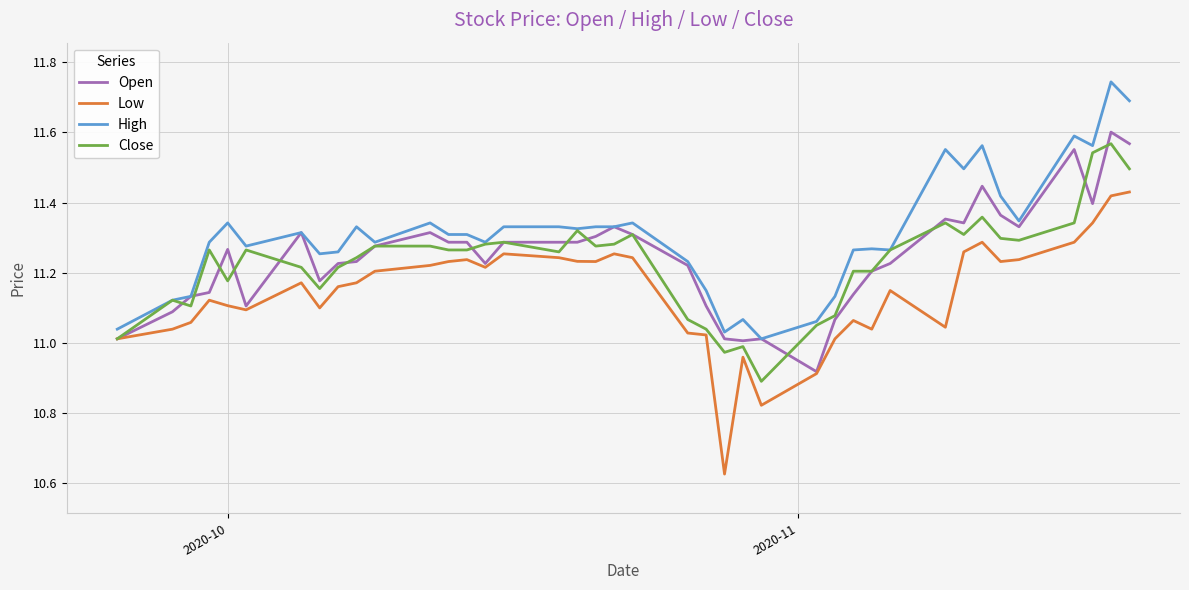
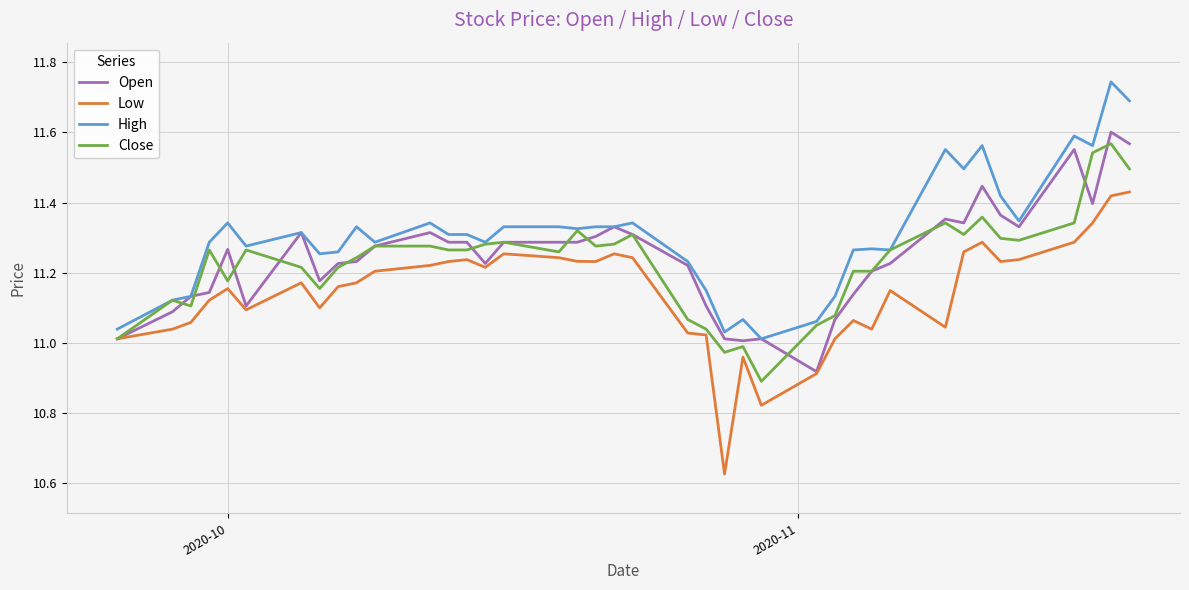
Low, 2020-10: 11.11 -> 11.15
